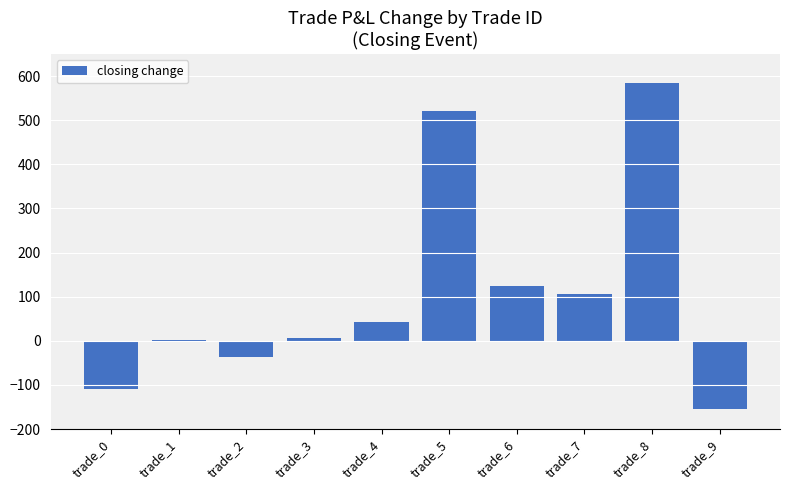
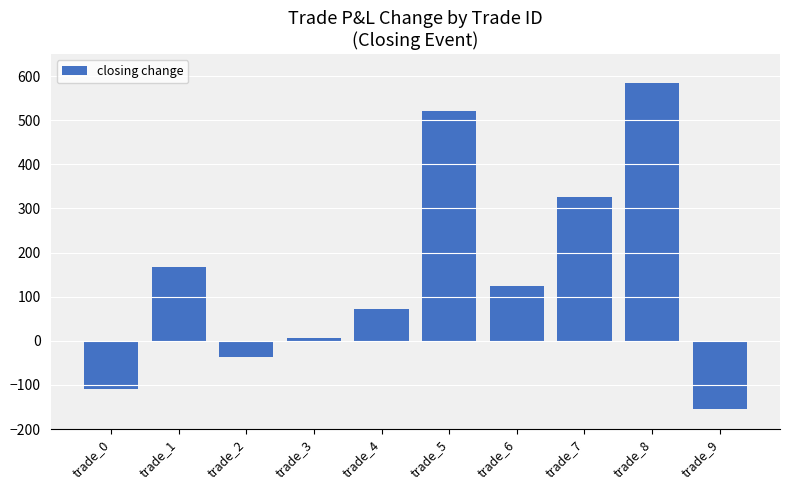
trade_1: 0 -> 170
trade_4: 40 -> 70
trade_7: 110 -> 330
